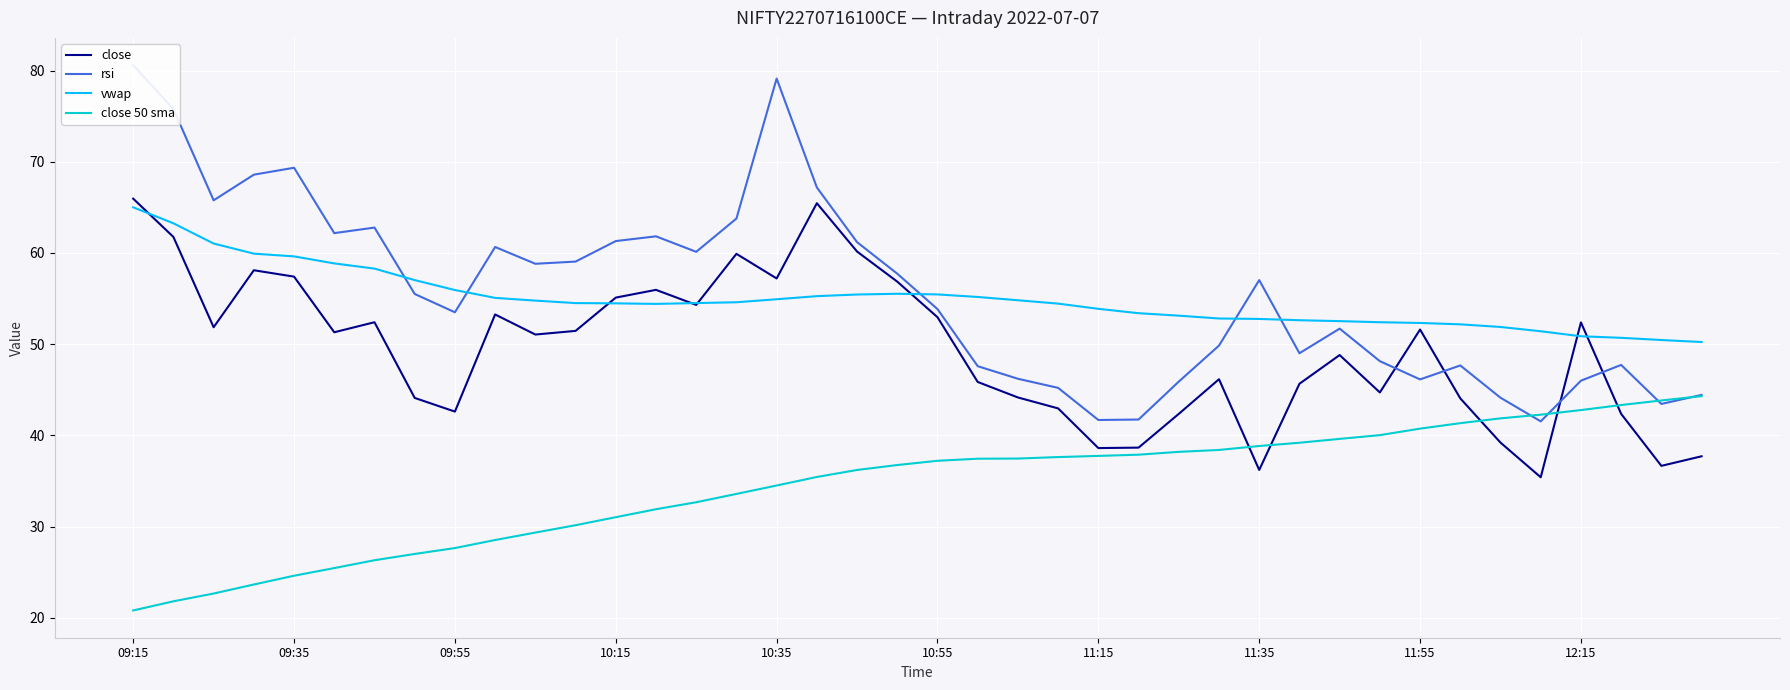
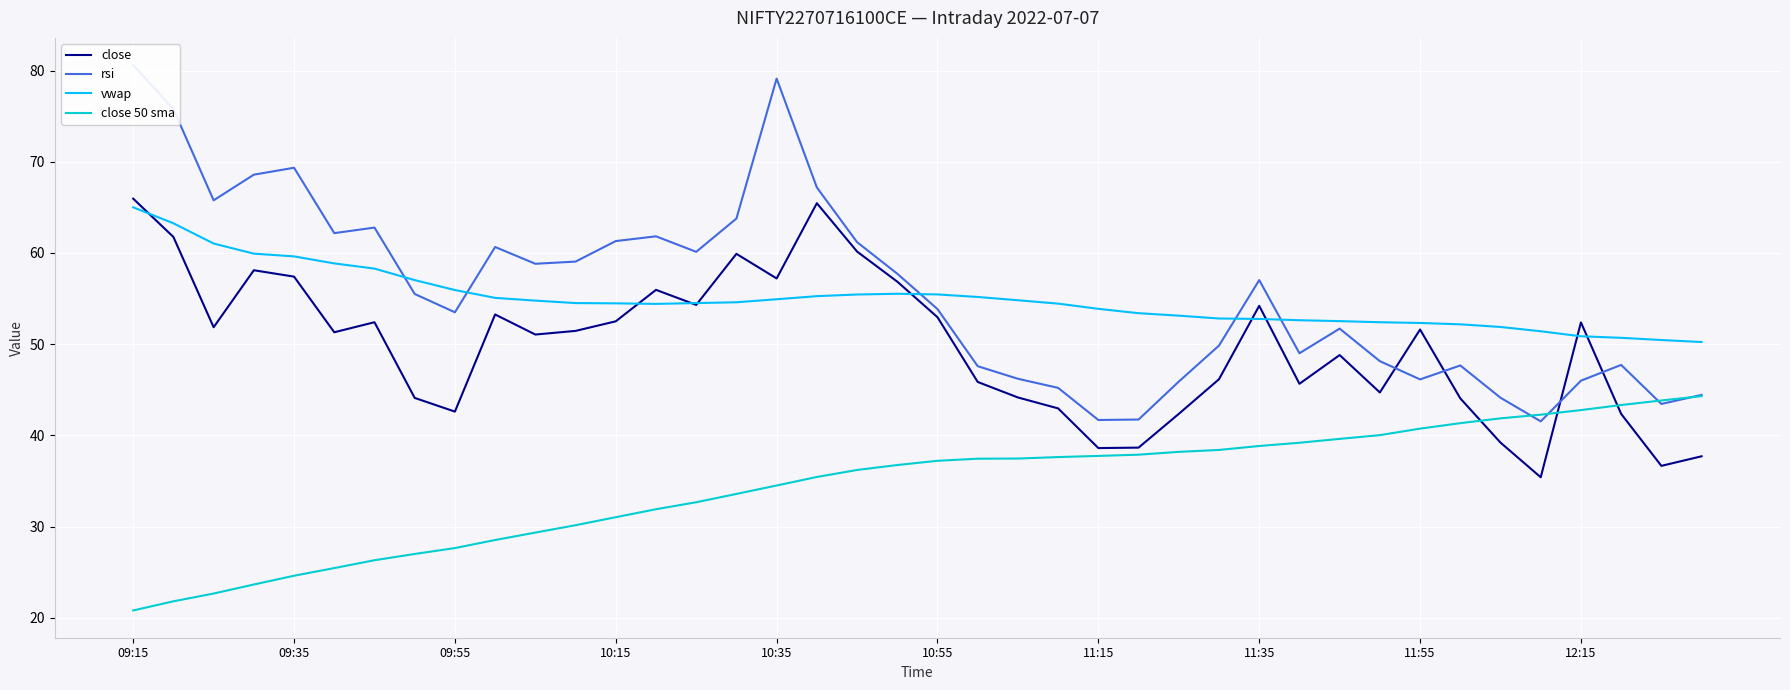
close, 10:15: 55 -> 53
close, 11:35: 36 -> 54
